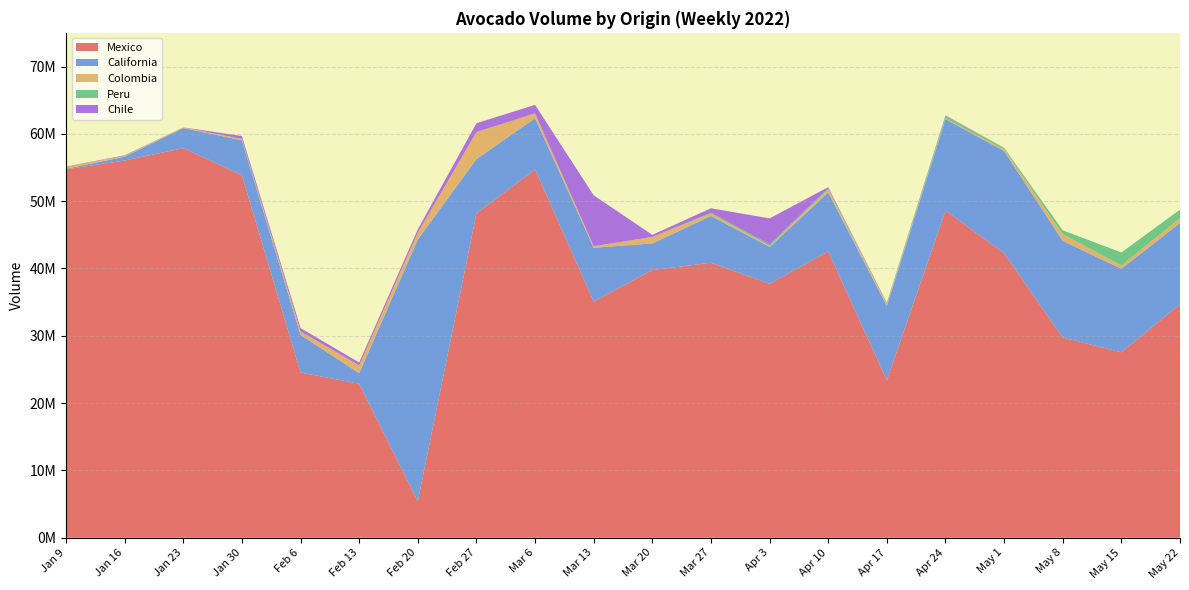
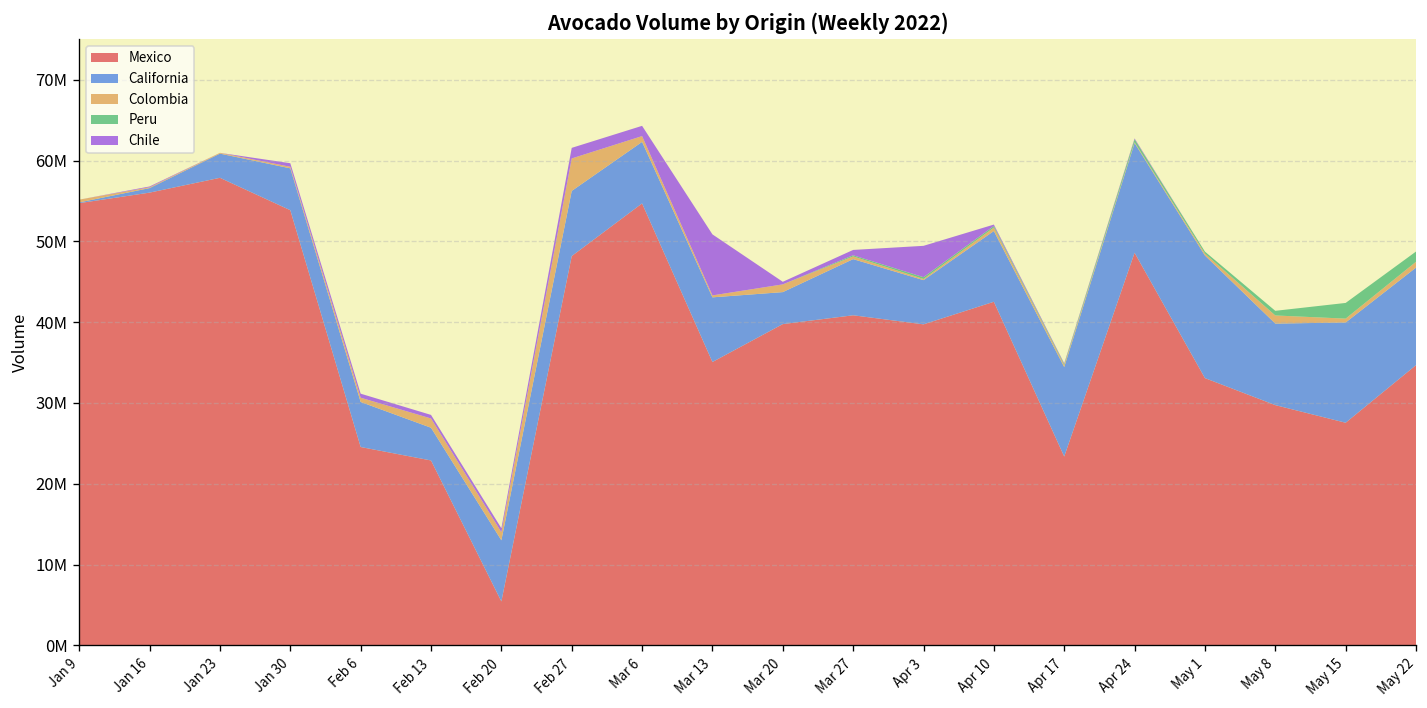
California, Feb 13: 2000000 -> 4000000
California, Feb 20: 39000000 -> 8000000
Mexico, Apr 3: 38000000 -> 40000000
Mexico, May 1: 42000000 -> 33000000
California, May 8: 14000000 -> 10000000
